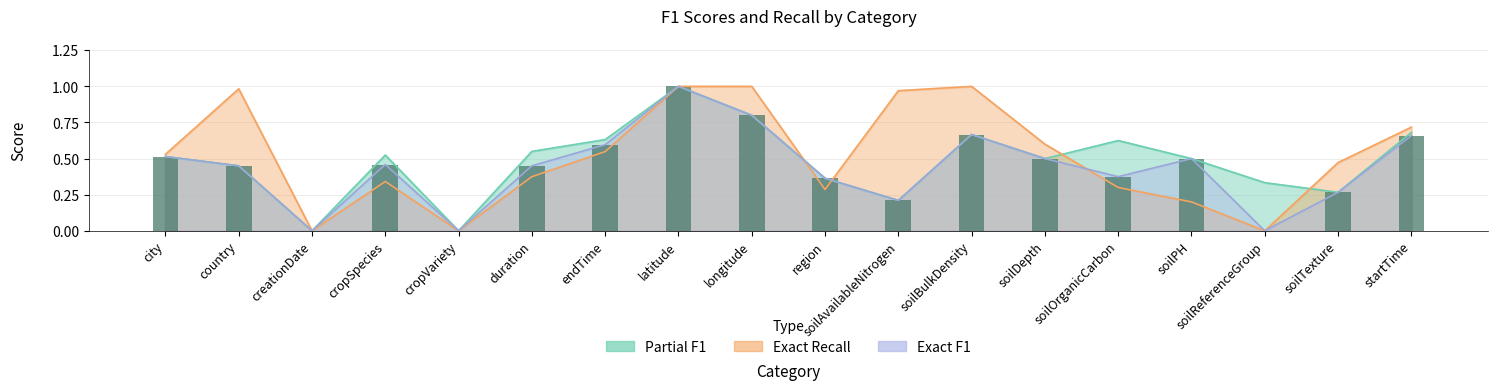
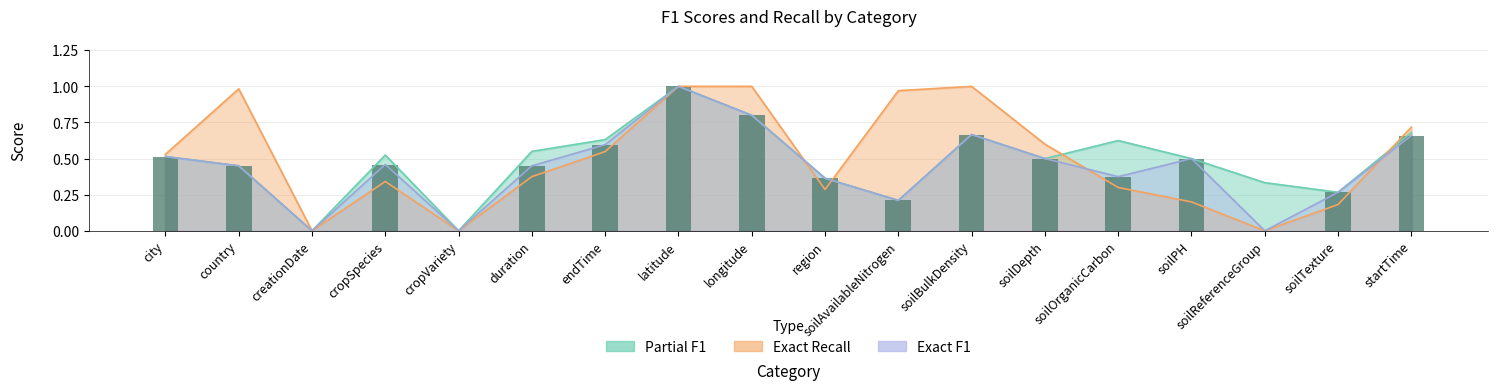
Exact Recall, soilTexture: 0.47 -> 0.18
